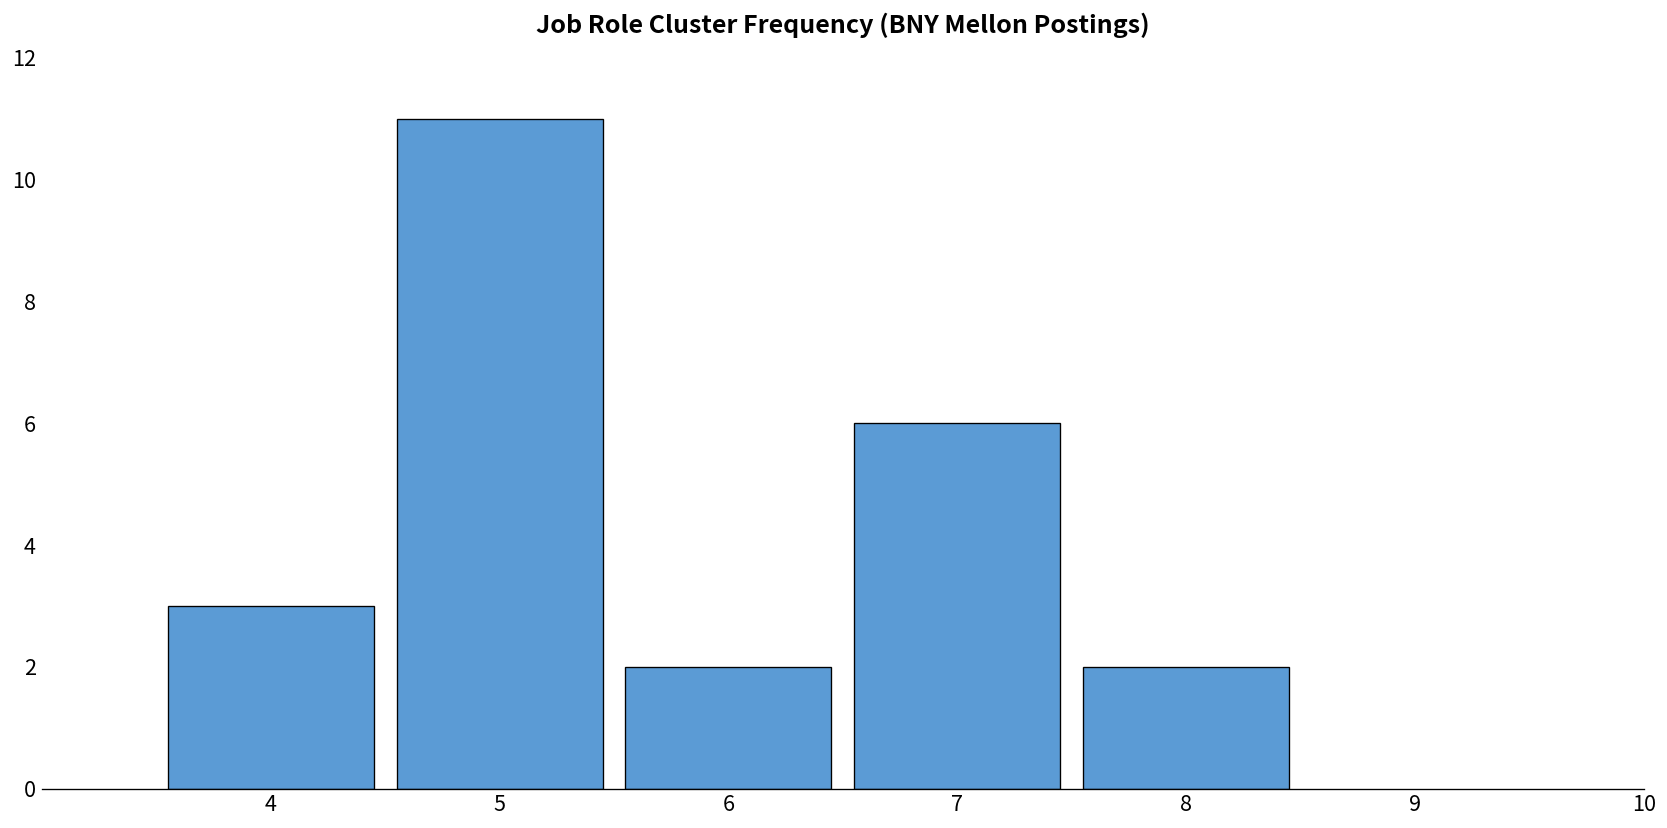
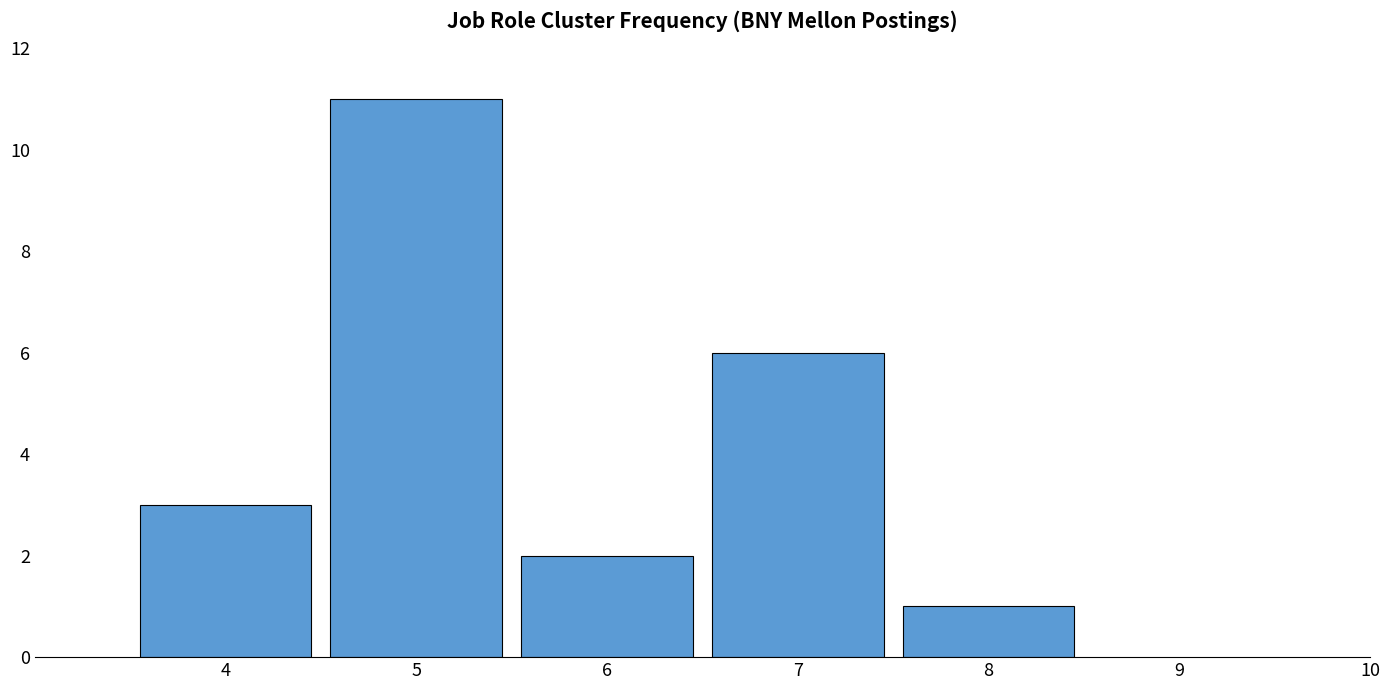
8: 2 -> 1
